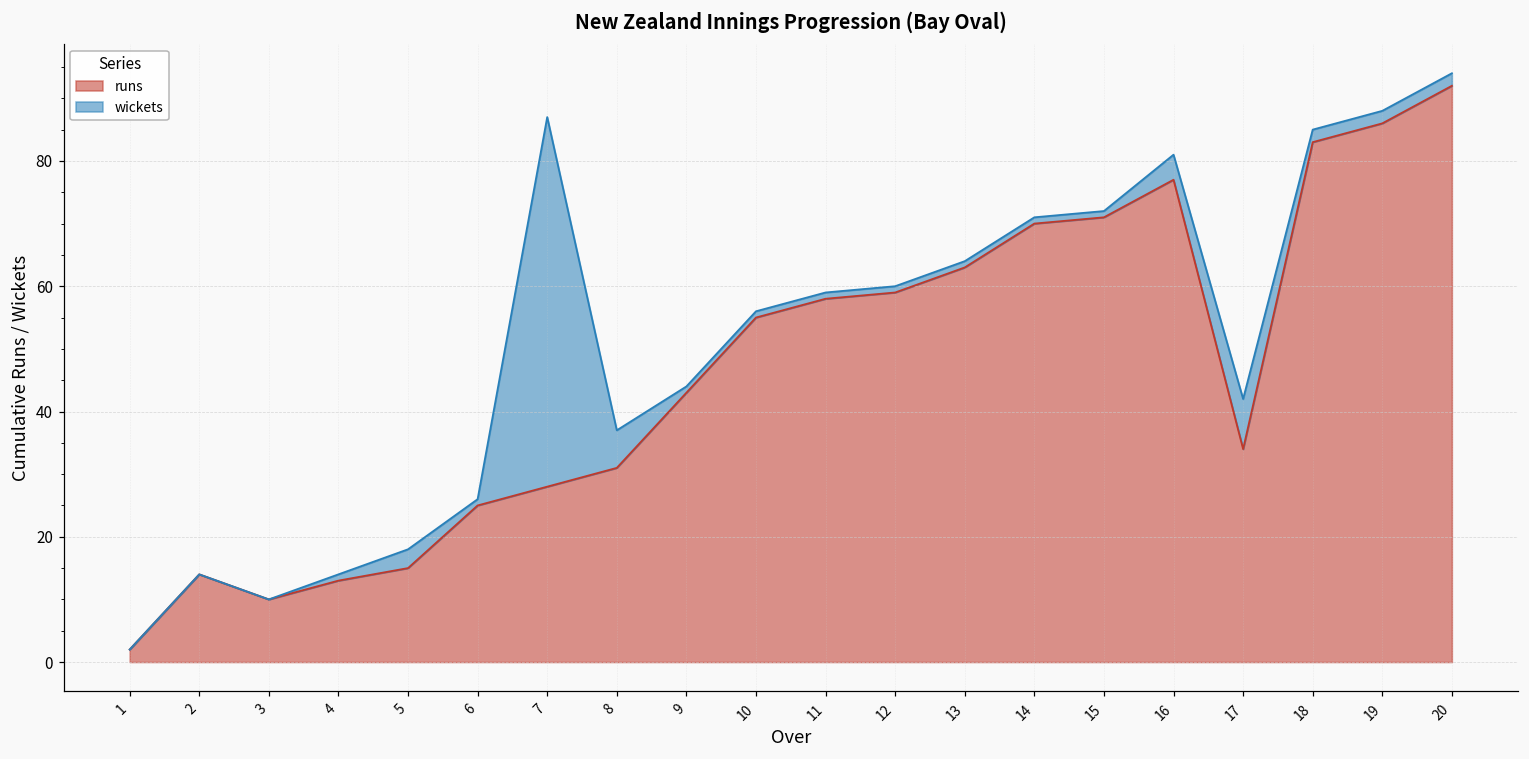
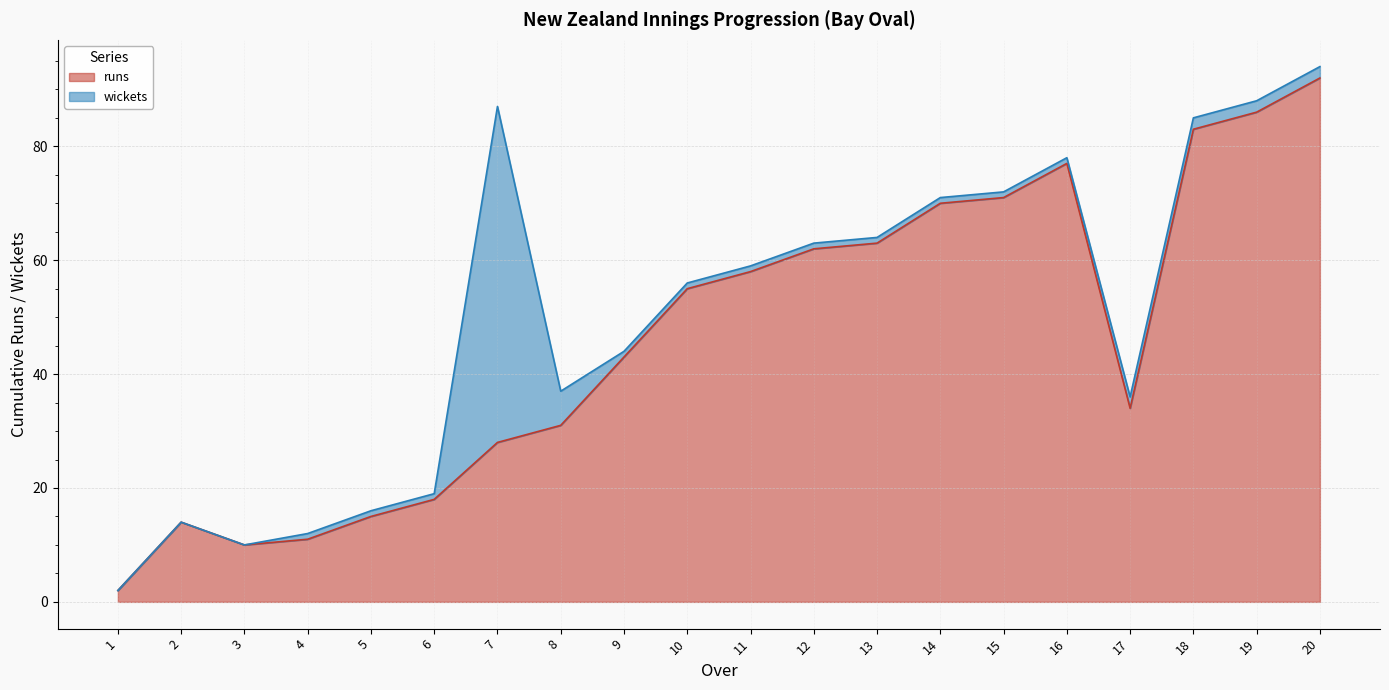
runs, 4: 13 -> 11
wickets, 5: 3 -> 1
runs, 6: 25 -> 18
runs, 12: 59 -> 62
wickets, 16: 4 -> 1
wickets, 17: 8 -> 2
